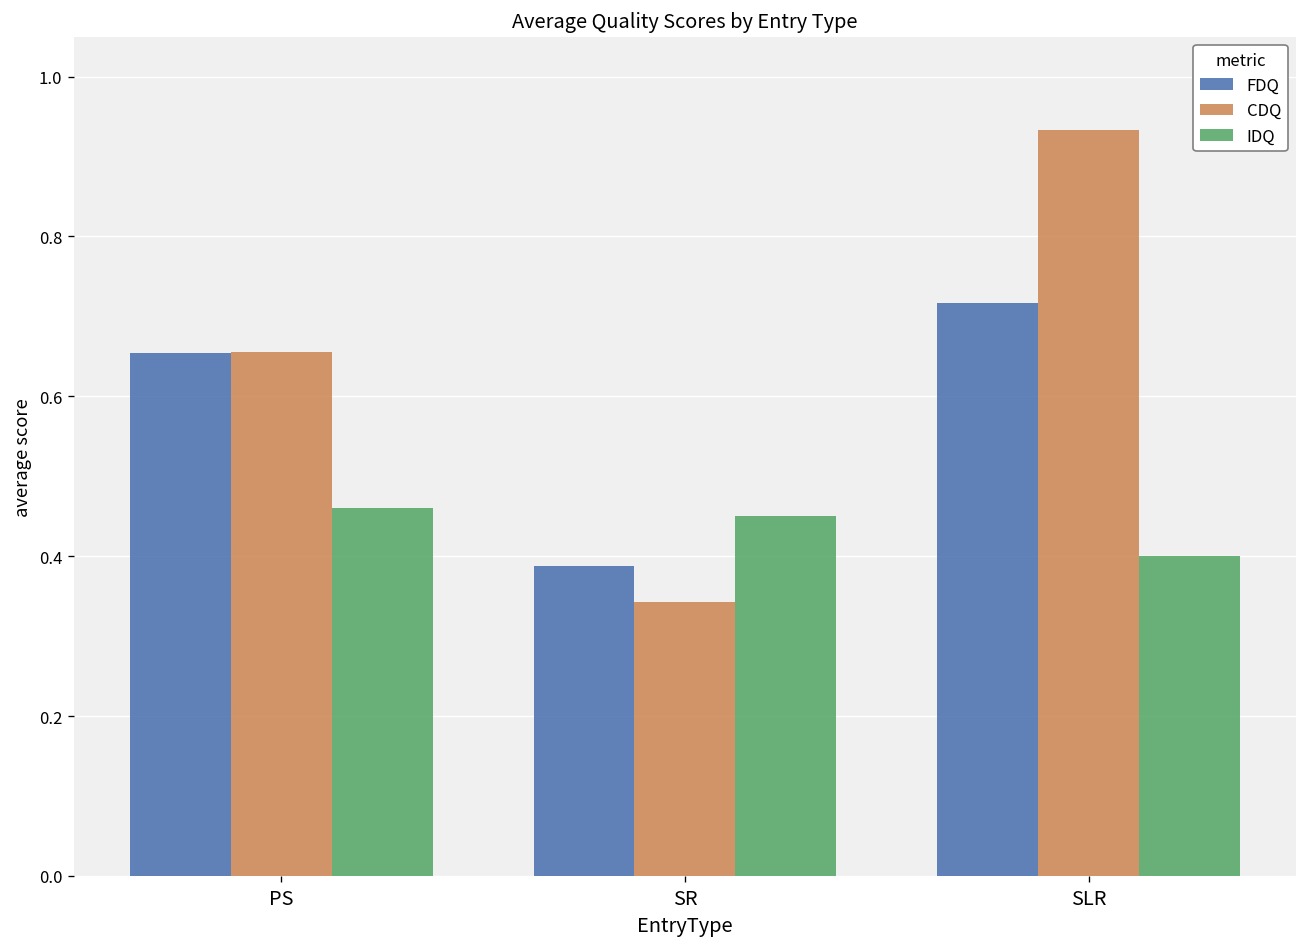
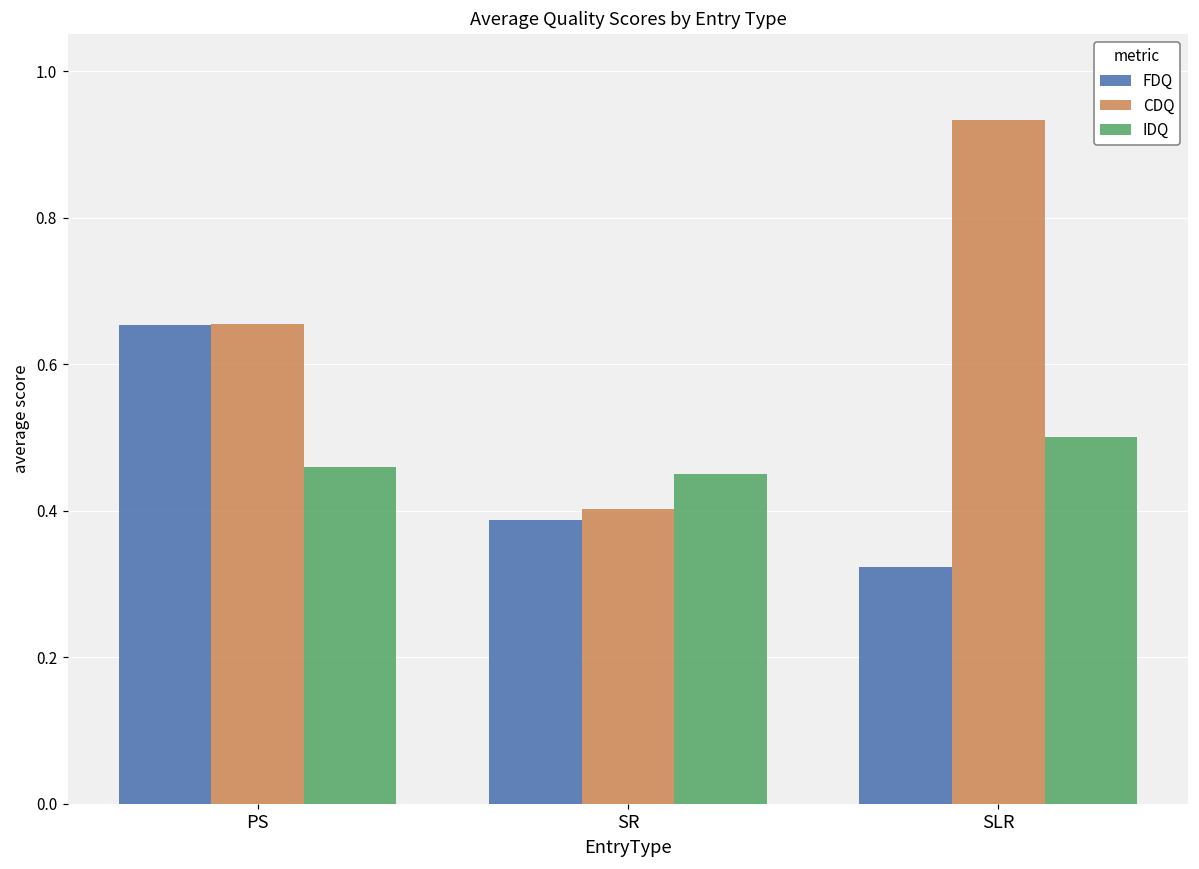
CDQ, SR: 0.34 -> 0.40
FDQ, SLR: 0.72 -> 0.32
IDQ, SLR: 0.4 -> 0.5
